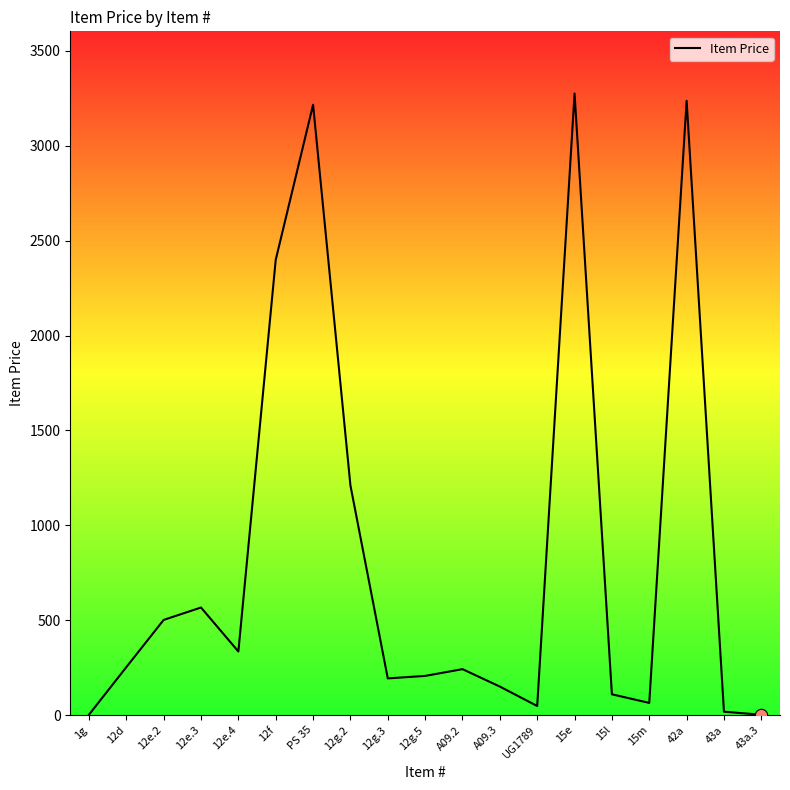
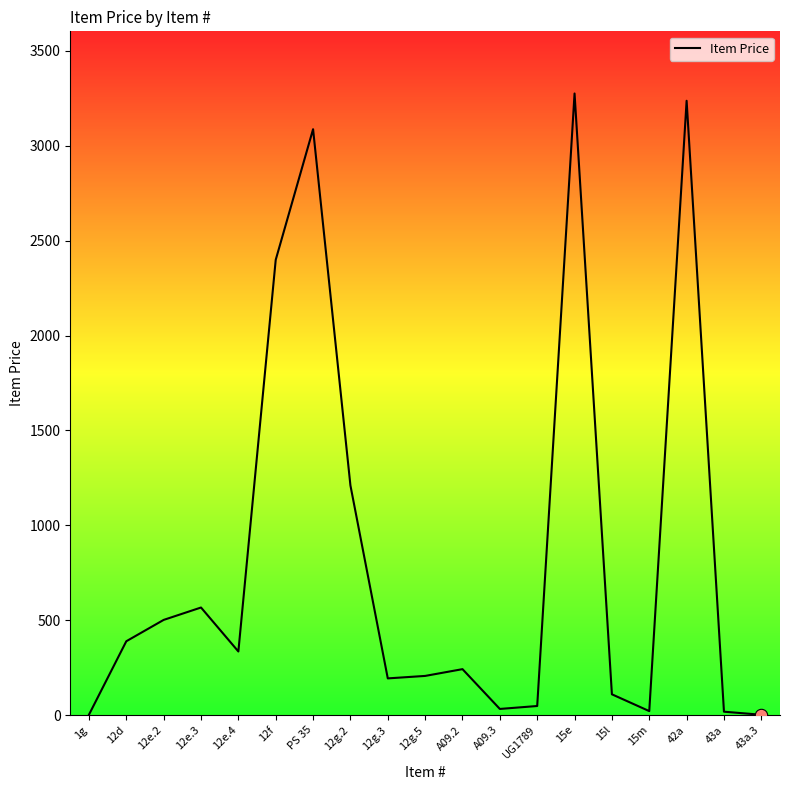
Item Price, 12d: 250 -> 390
Item Price, PS 35: 3220 -> 3090
Item Price, A09.3: 150 -> 30
Item Price, 15m: 60 -> 20
